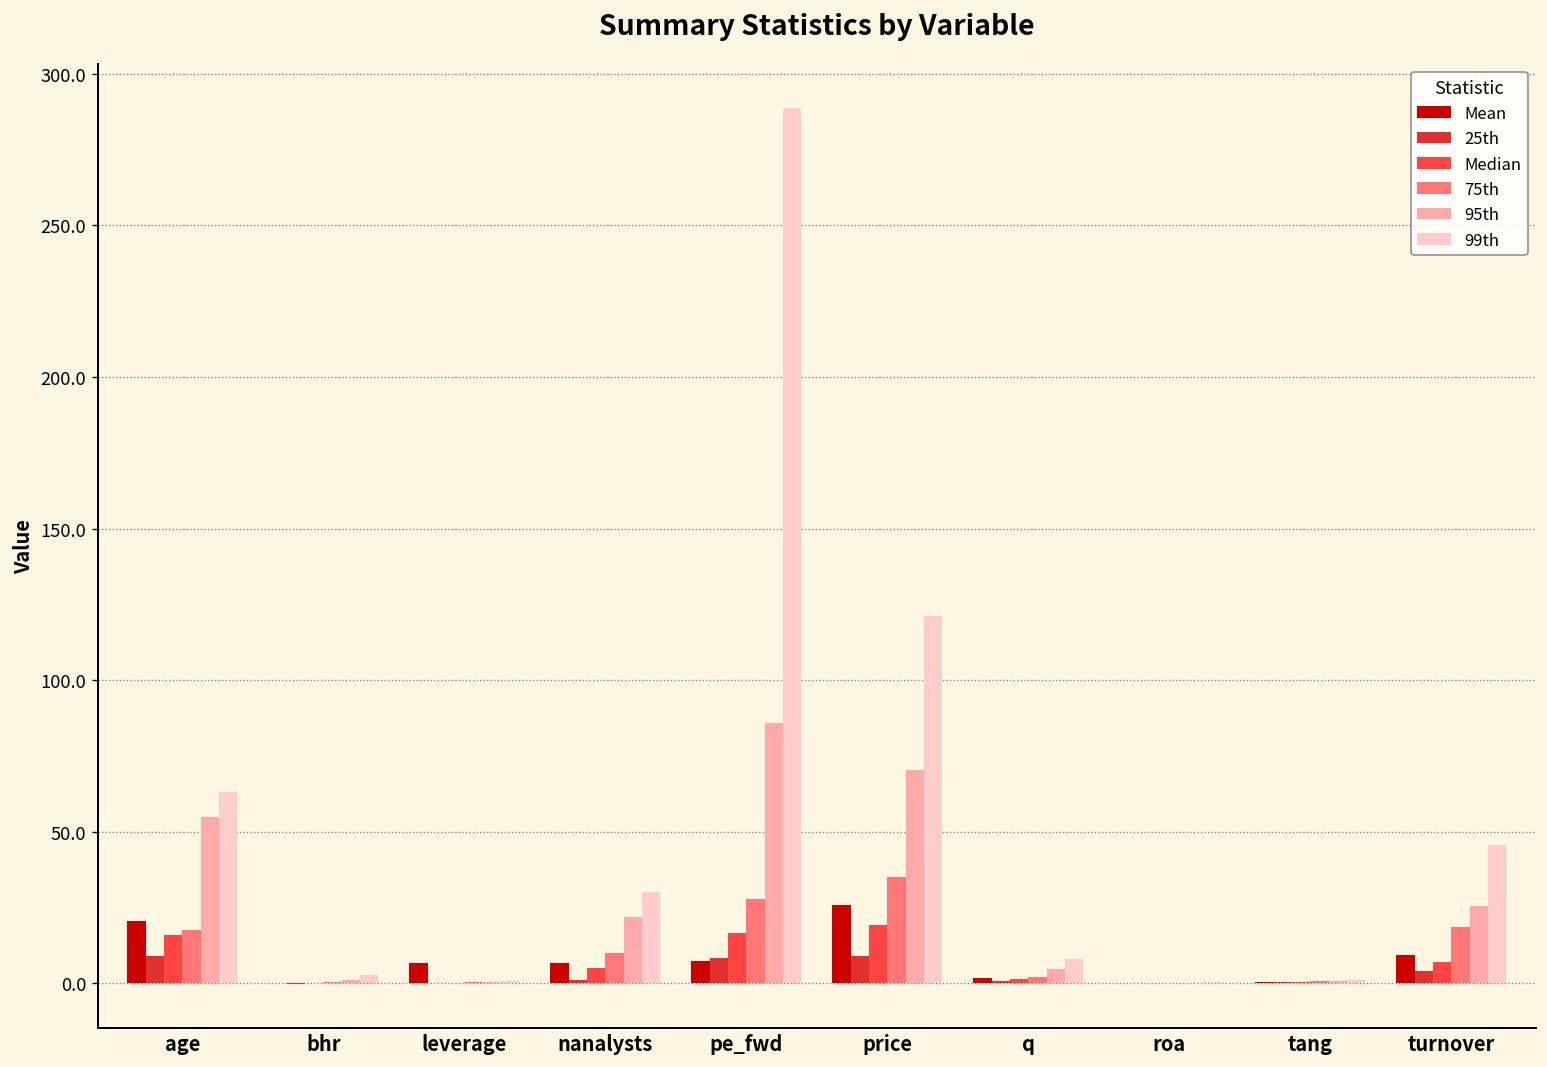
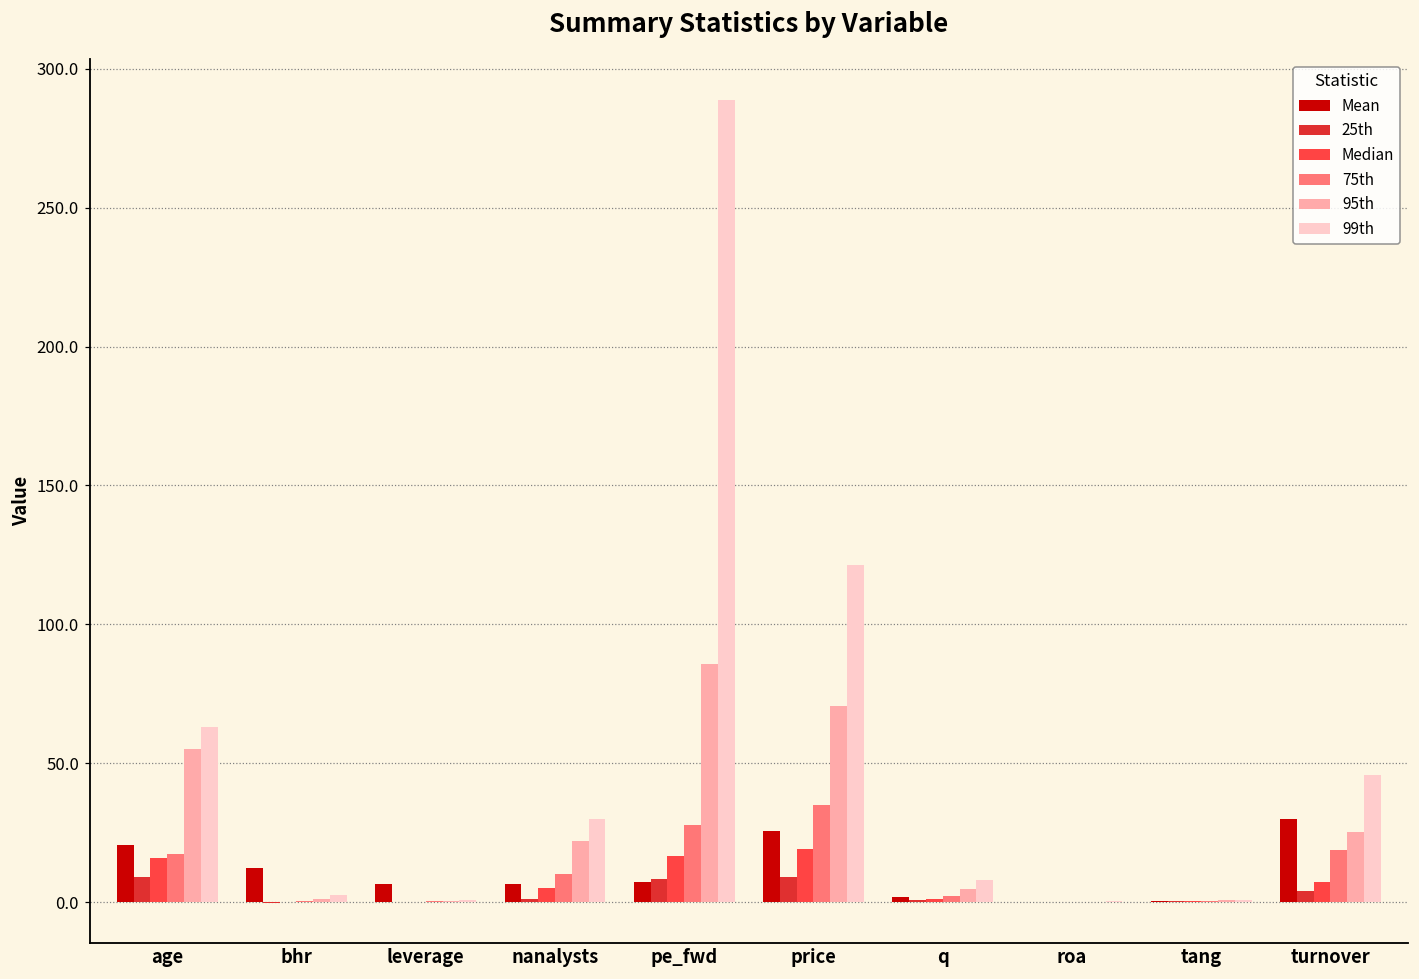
Mean, bhr: 0 -> 12
Mean, turnover: 9 -> 30
